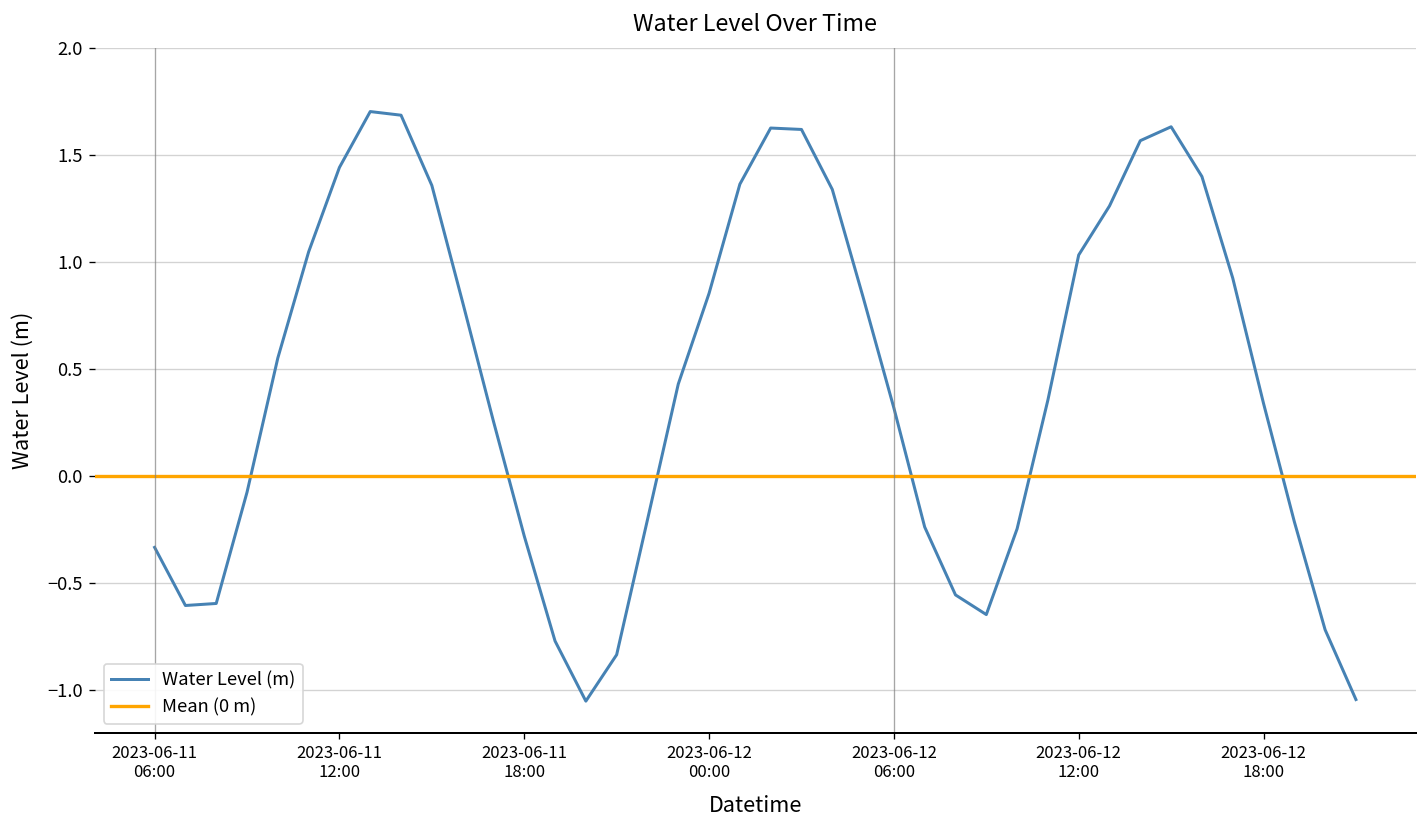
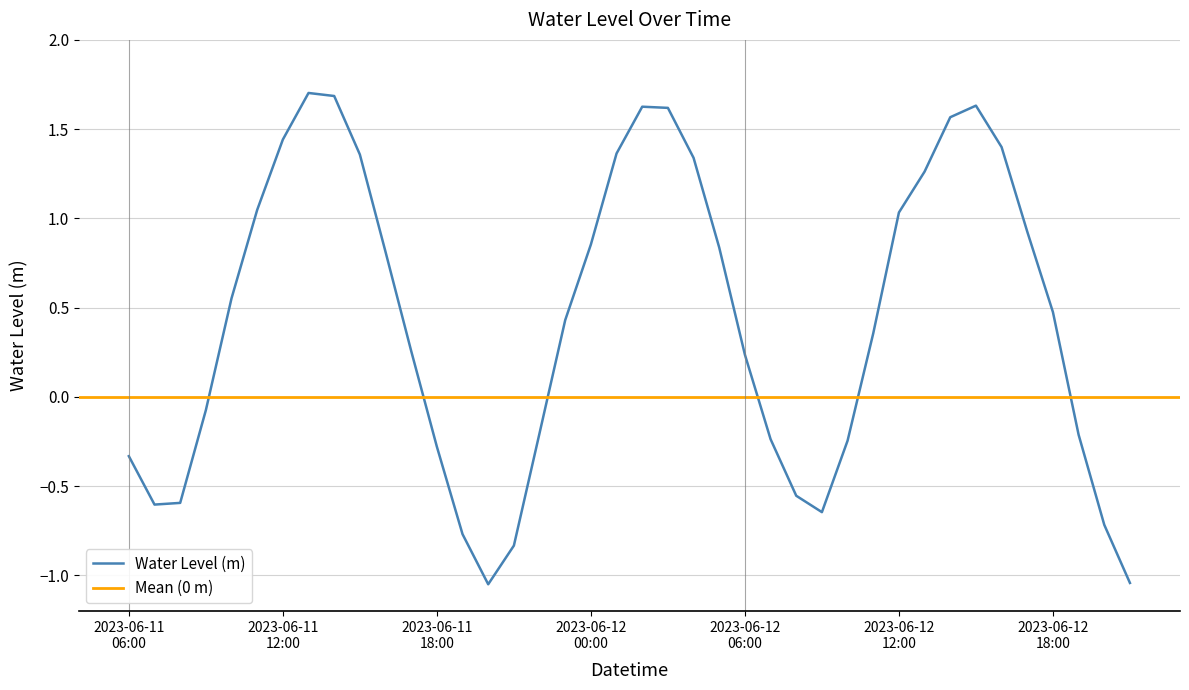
2023-06-12 06:00: 0.32 -> 0.24
2023-06-12 18:00: 0.34 -> 0.47
